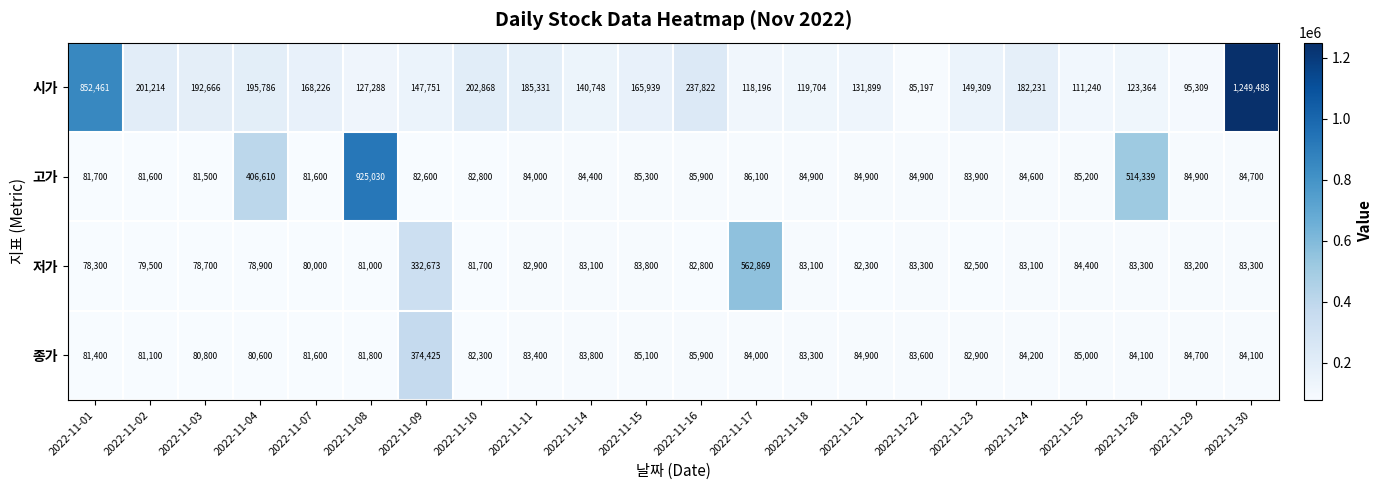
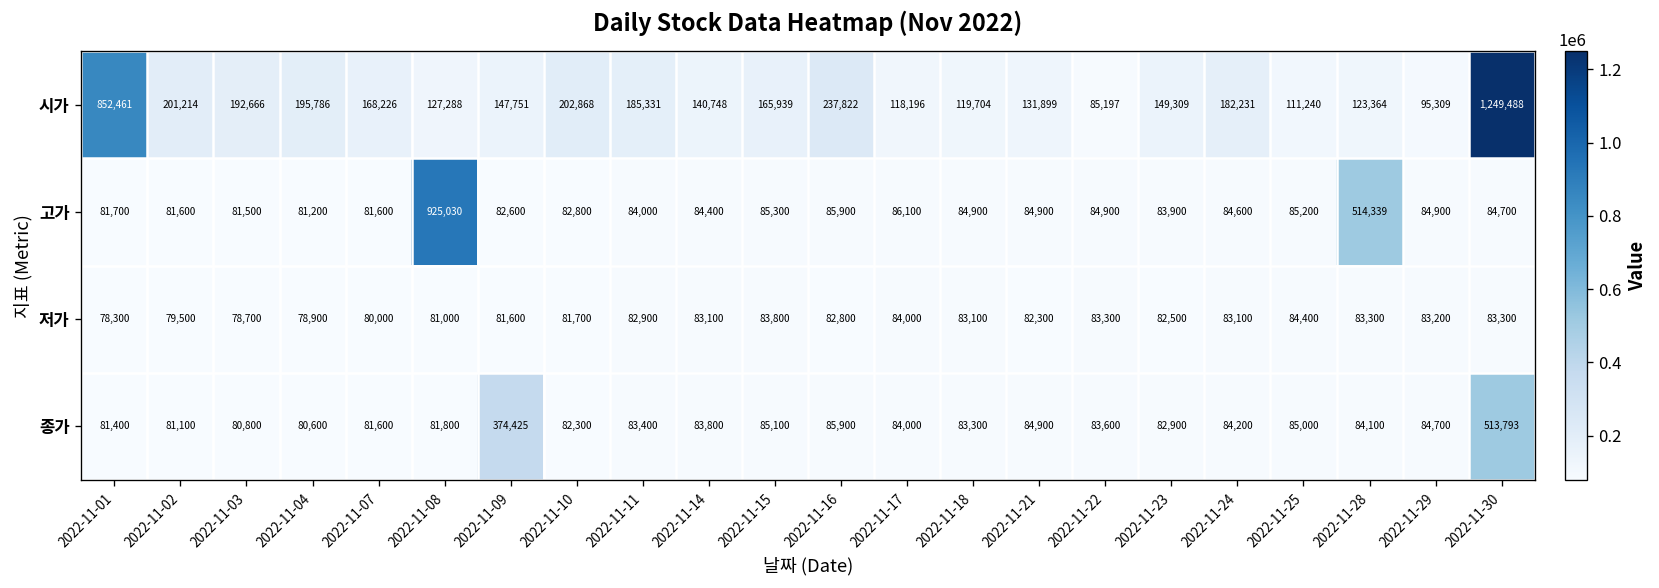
고가, 2022-11-04: 406,610 -> 81,200
저가, 2022-11-09: 332,673 -> 81,600
저가, 2022-11-17: 562,869 -> 84,000
종가, 2022-11-30: 84,100 -> 513,793
